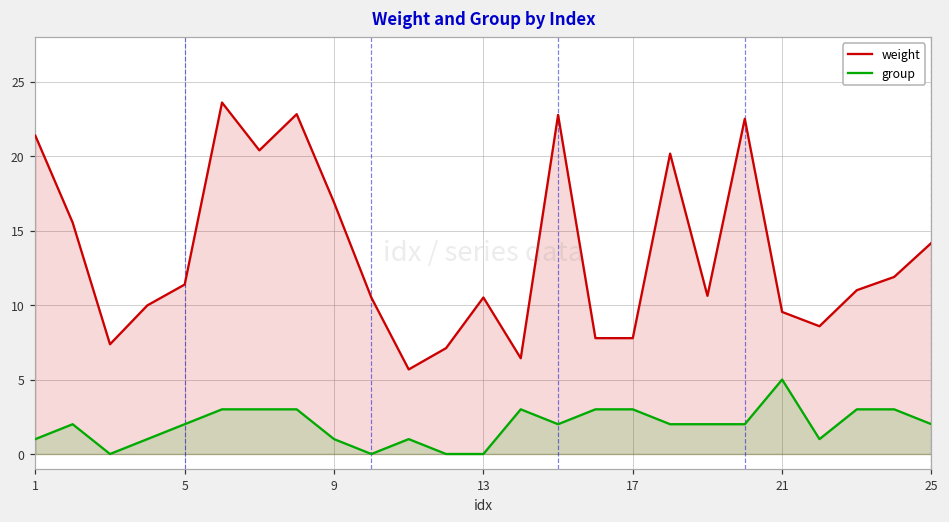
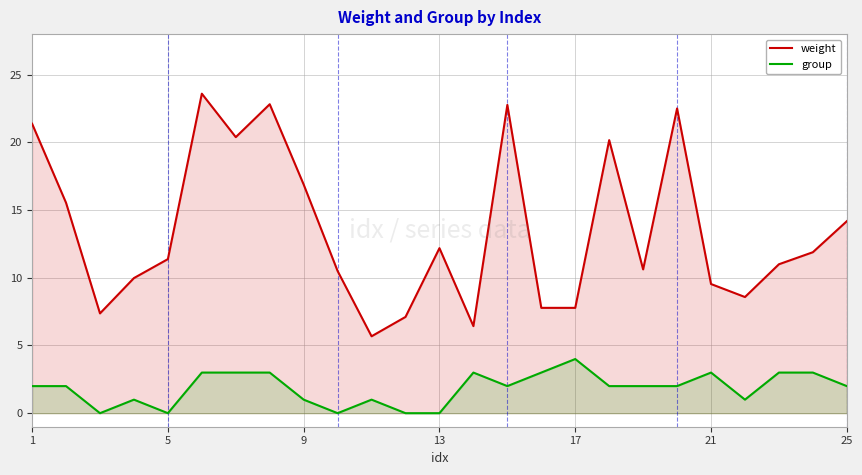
group, 1: 1 -> 2
group, 5: 2 -> 0
weight, 13: 10.5 -> 12.2
group, 17: 3 -> 4
group, 21: 5 -> 3
